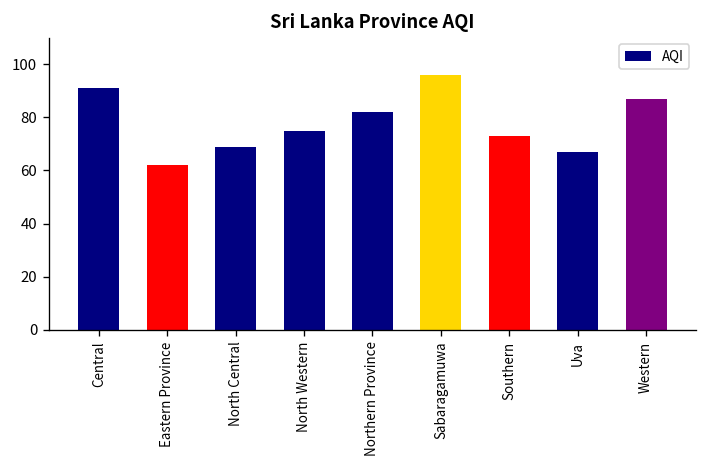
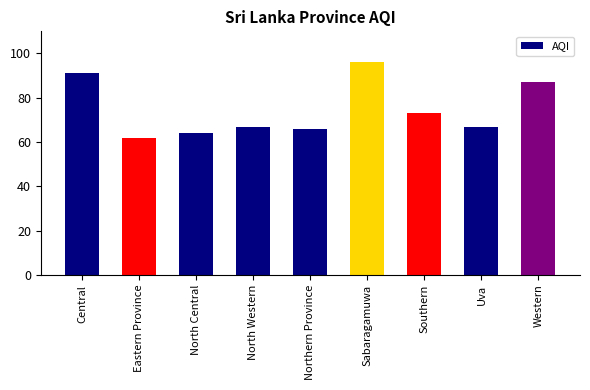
North Central: 69 -> 64
North Western: 75 -> 67
Northern Province: 82 -> 66
